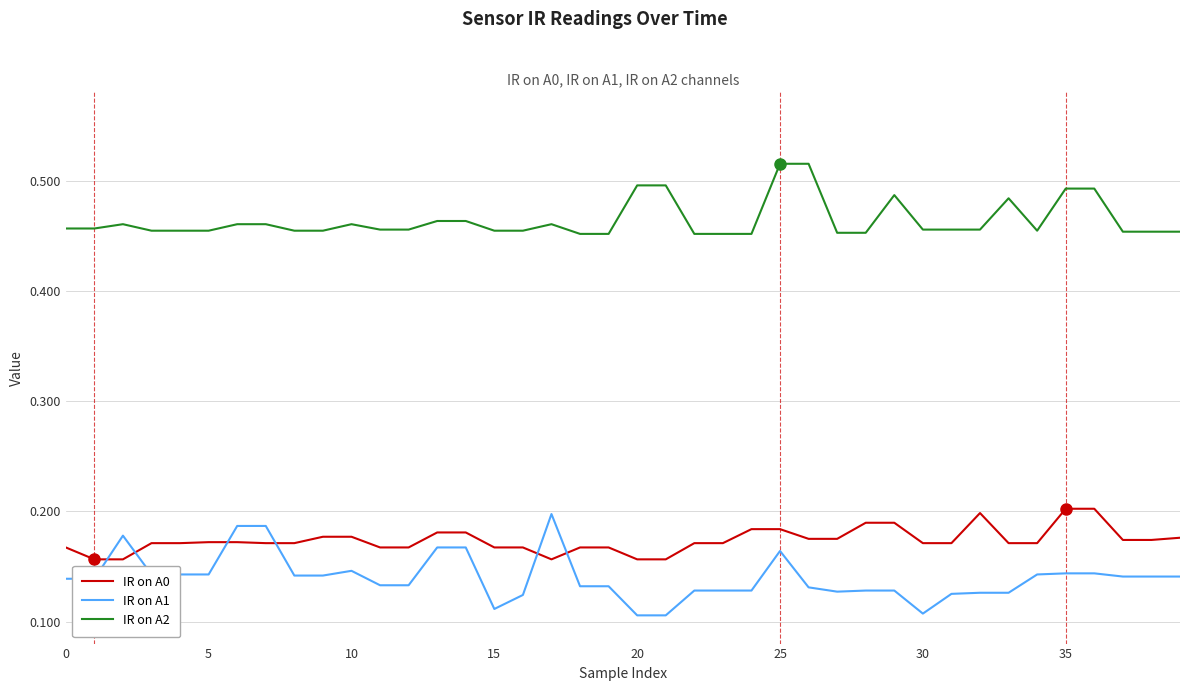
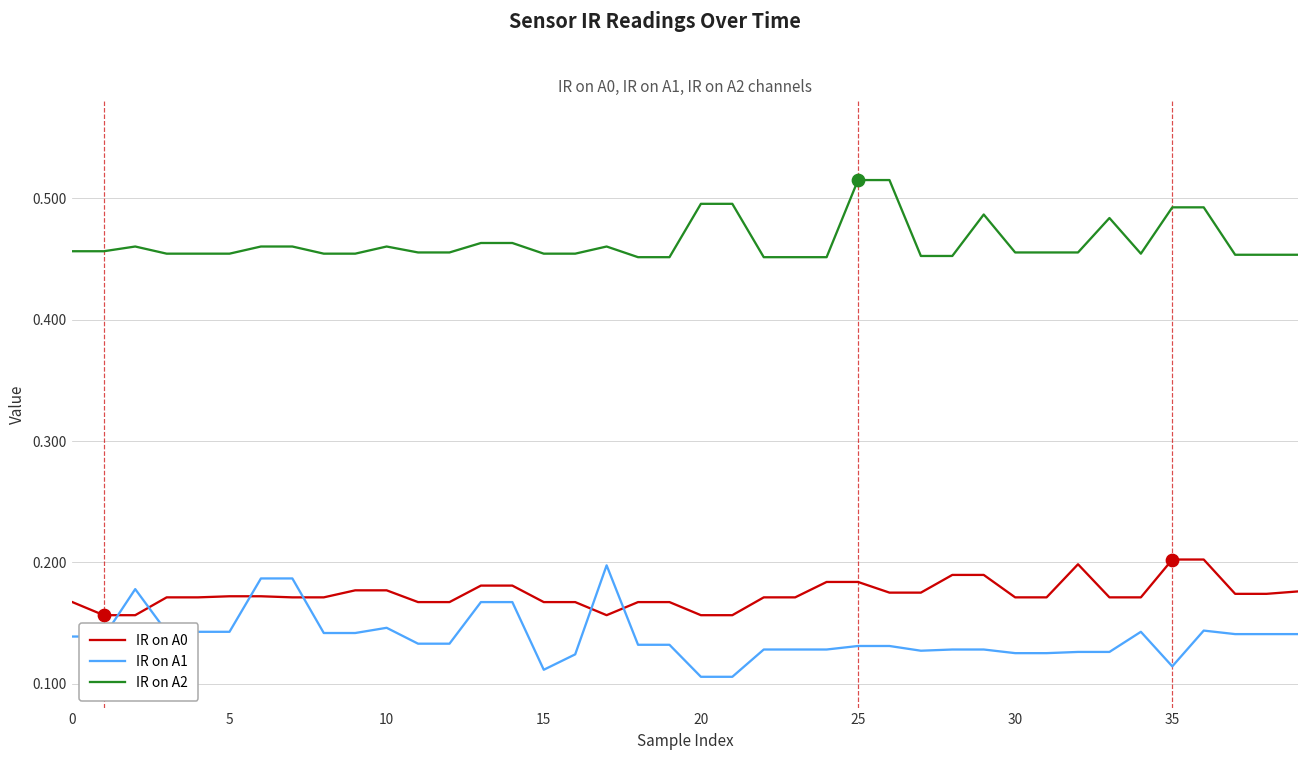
IR on A1, 25: 0.164 -> 0.131
IR on A1, 30: 0.107 -> 0.125
IR on A1, 35: 0.144 -> 0.114
